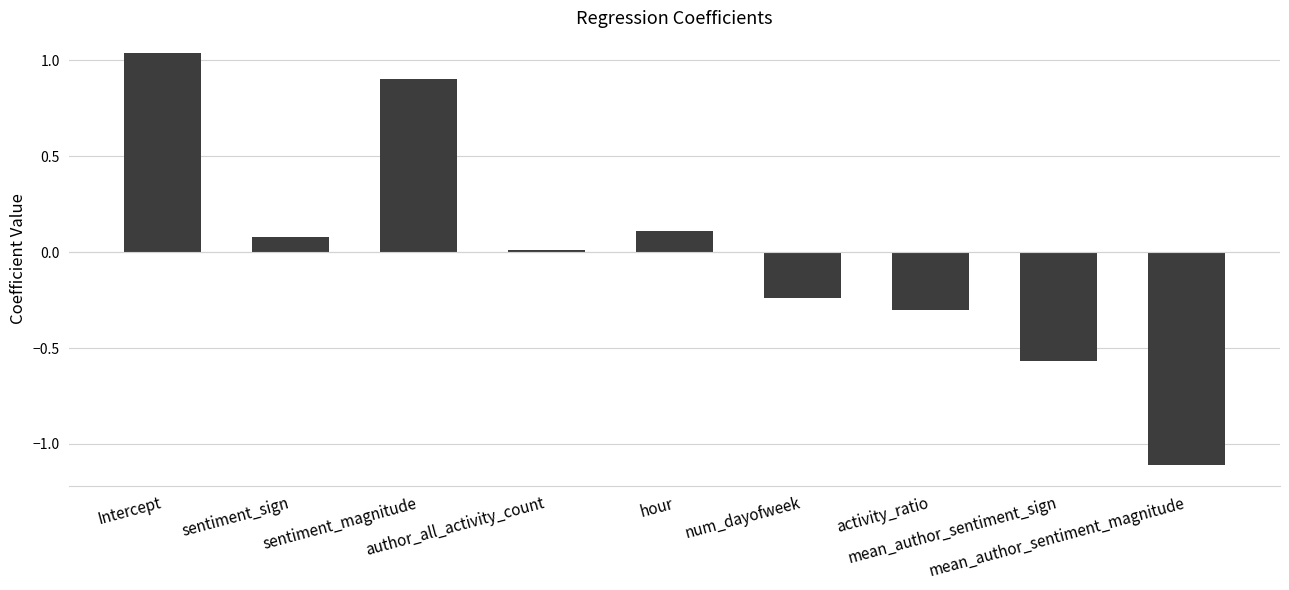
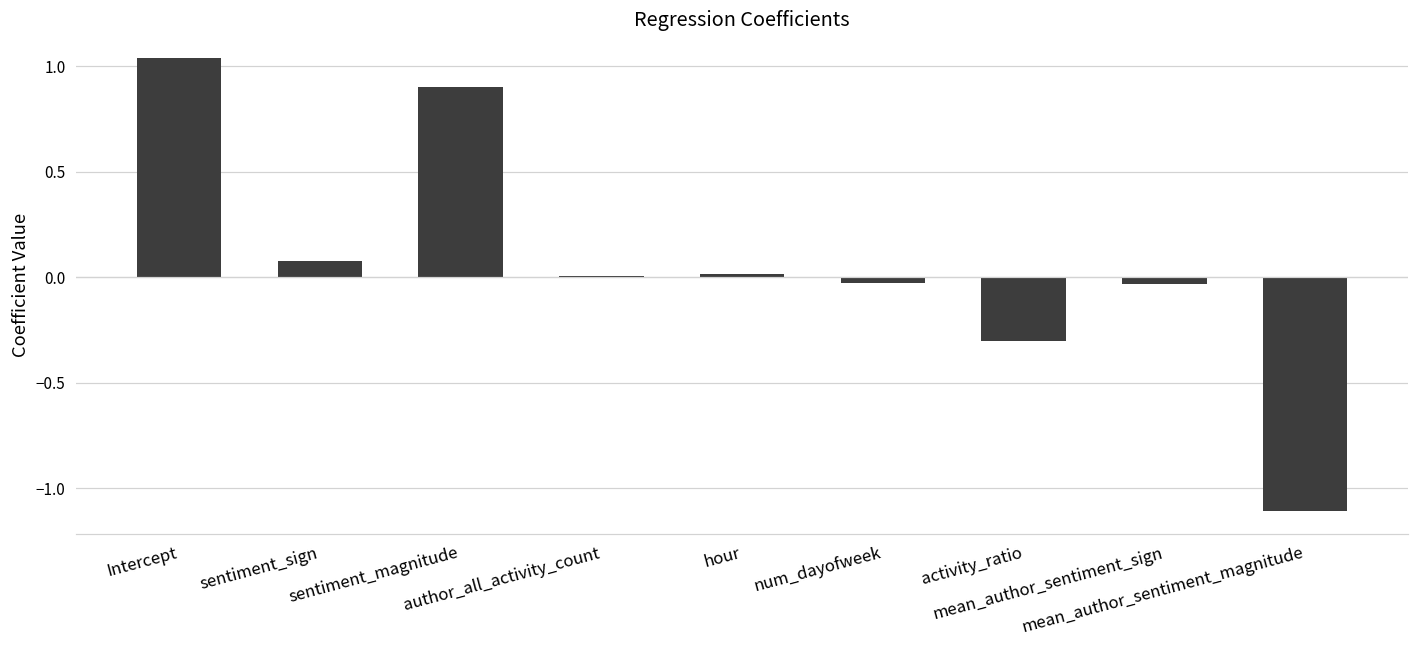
hour: 0.11 -> 0.02
num_dayofweek: -0.24 -> -0.03
mean_author_sentiment_sign: -0.57 -> -0.03
